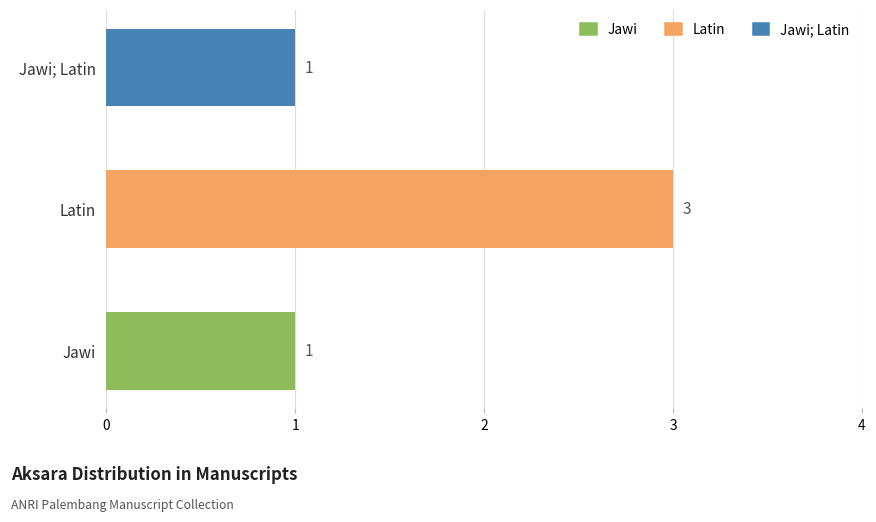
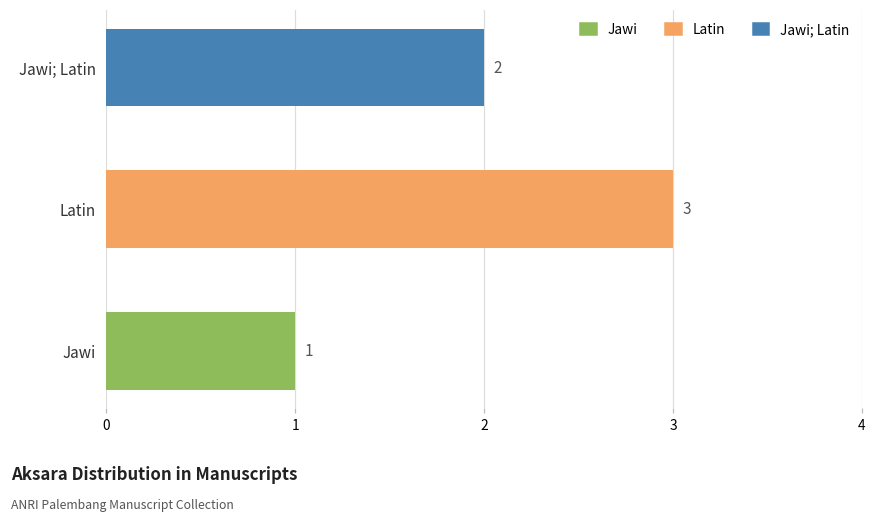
Jawi; Latin: 1 -> 2
